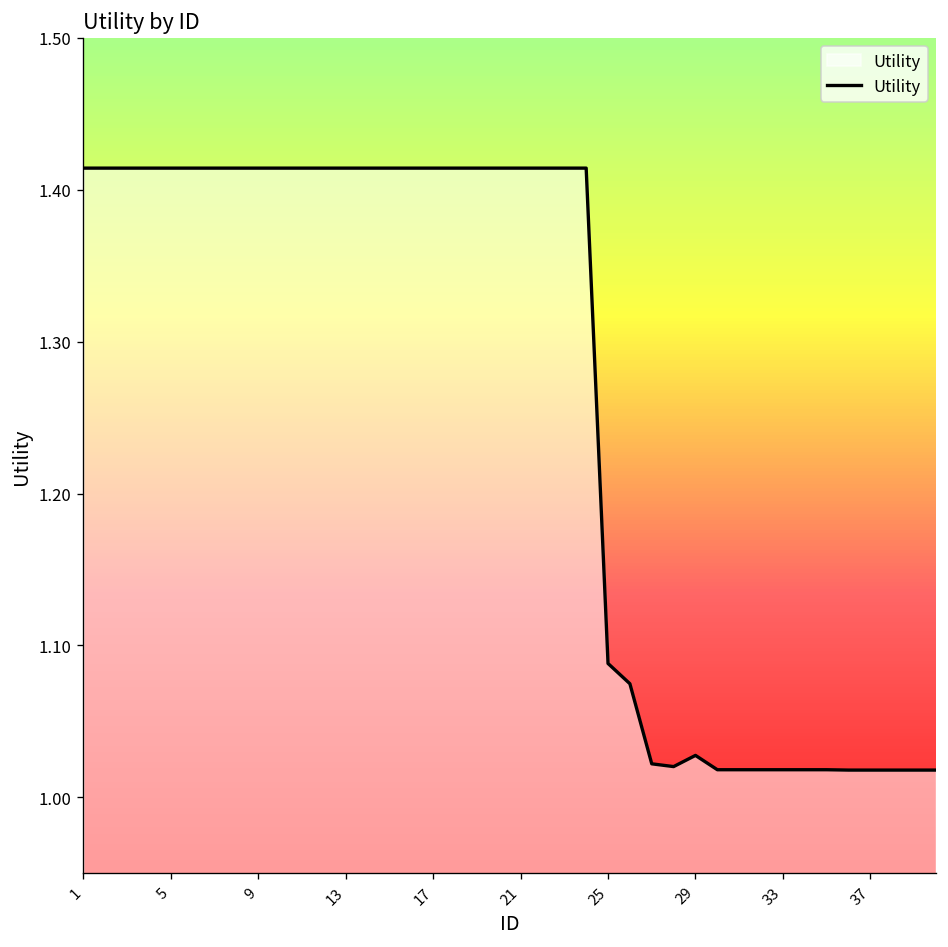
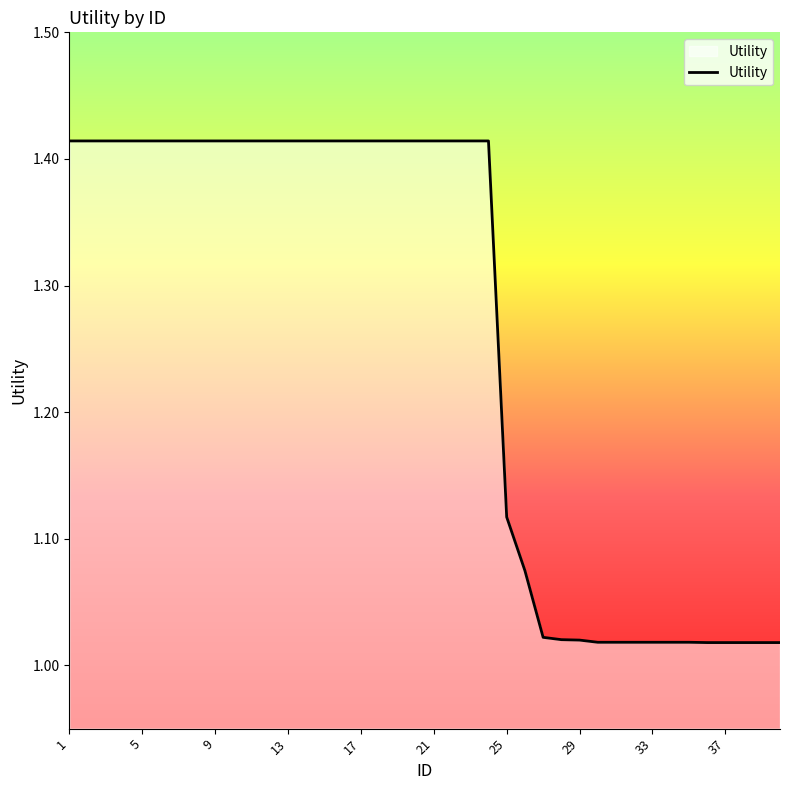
25: 1.088 -> 1.117
29: 1.028 -> 1.020
